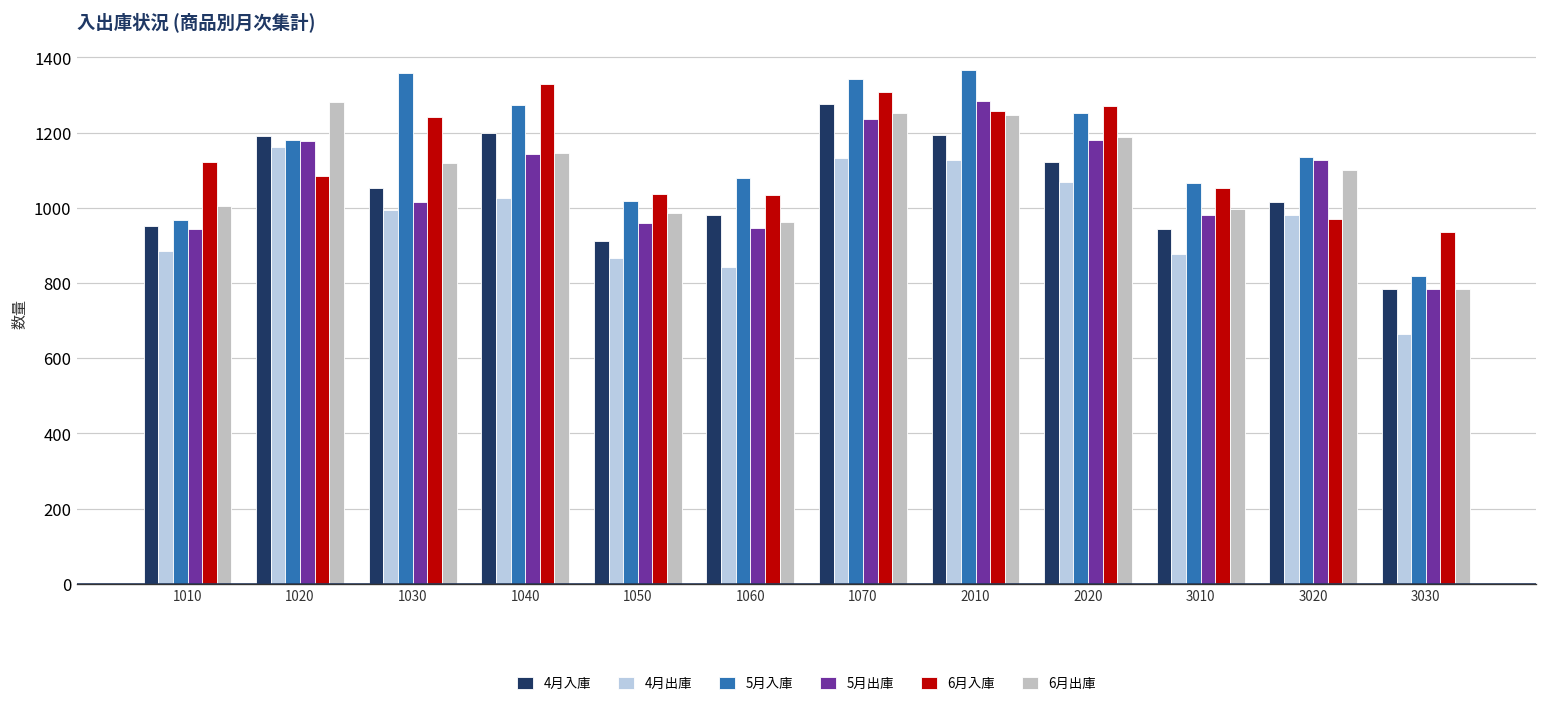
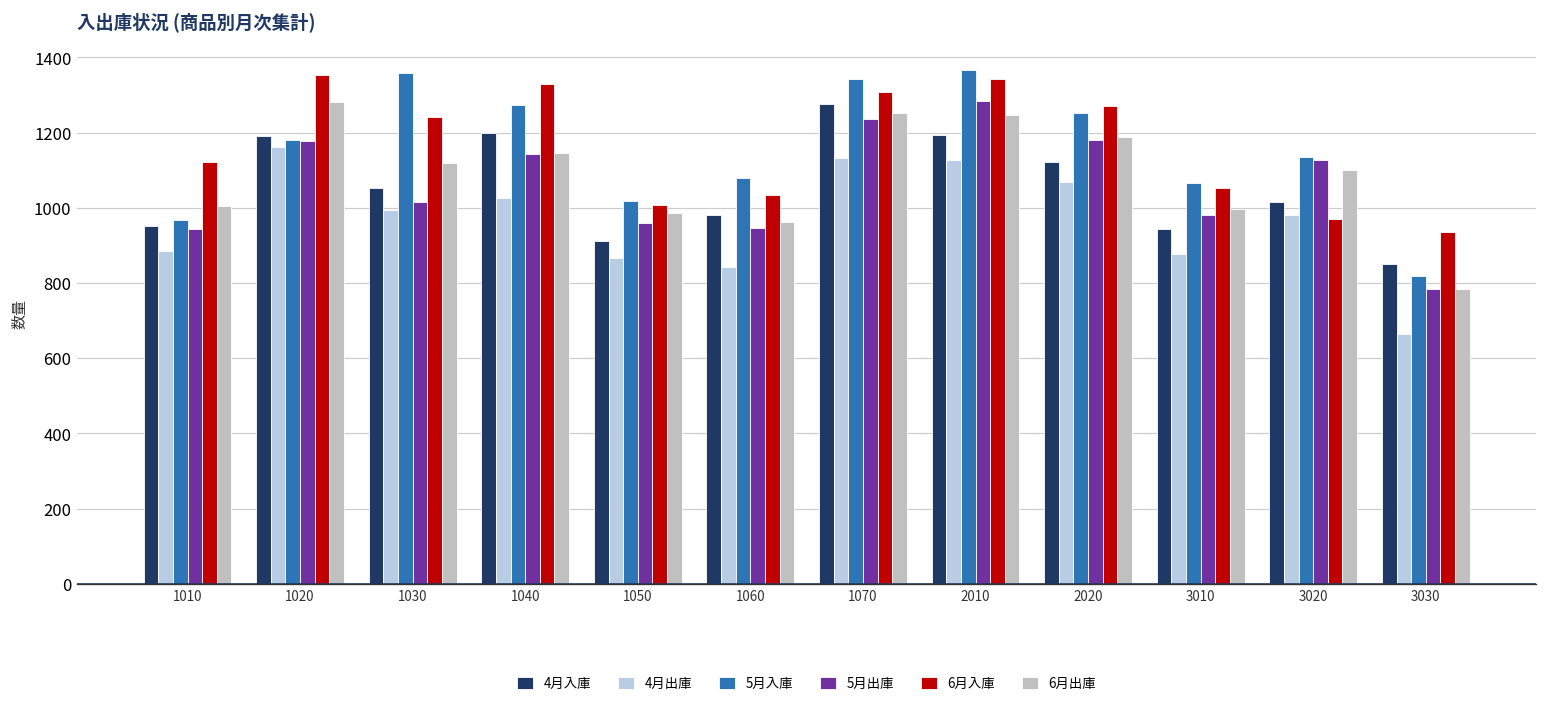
6月入庫, 1020: 1090 -> 1350
6月入庫, 1050: 1040 -> 1010
6月入庫, 2010: 1260 -> 1340
4月入庫, 3030: 780 -> 850
